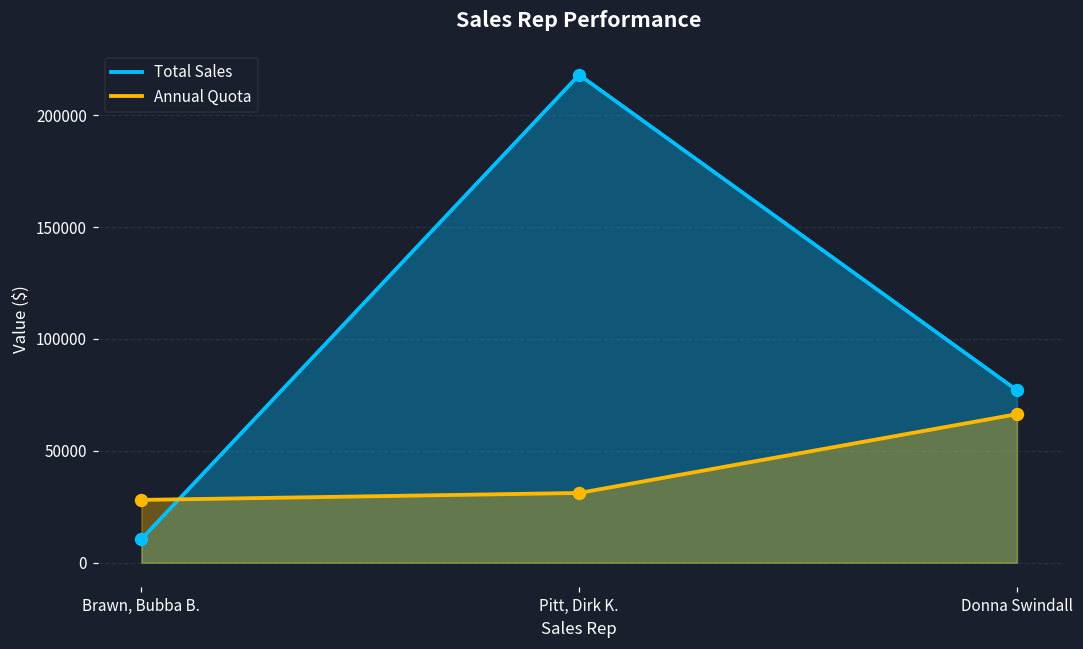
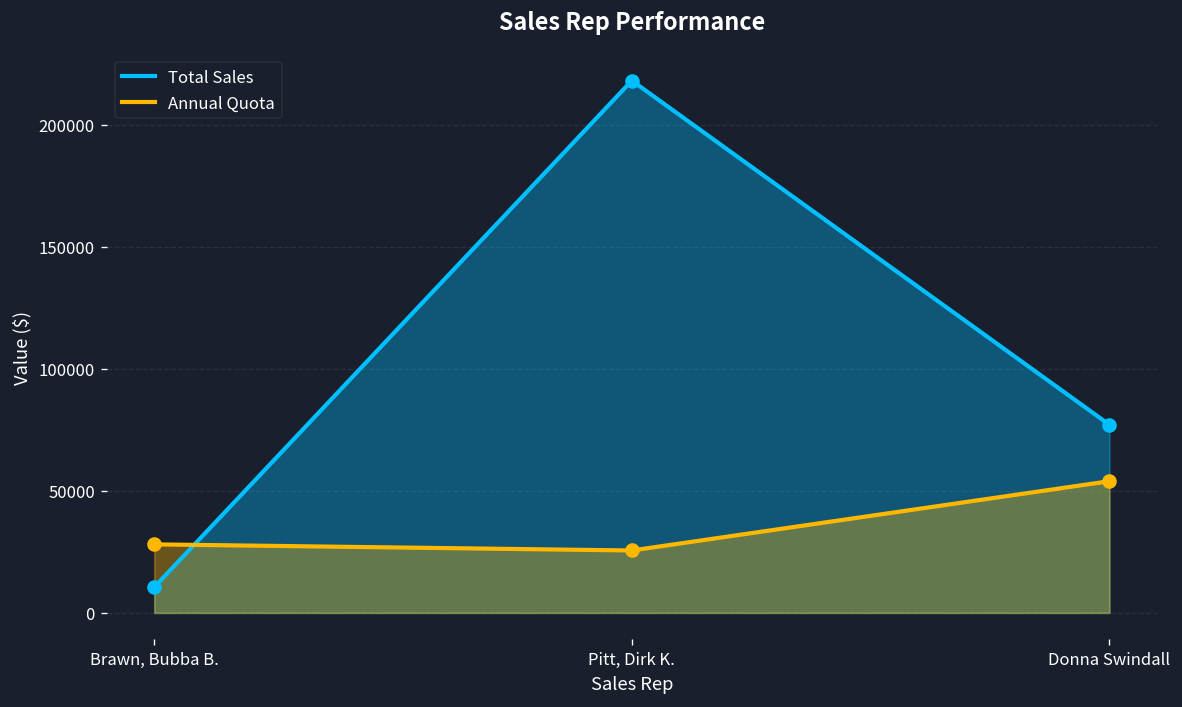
Annual Quota, Pitt, Dirk K.: 31000 -> 26000
Annual Quota, Donna Swindall: 66000 -> 54000
